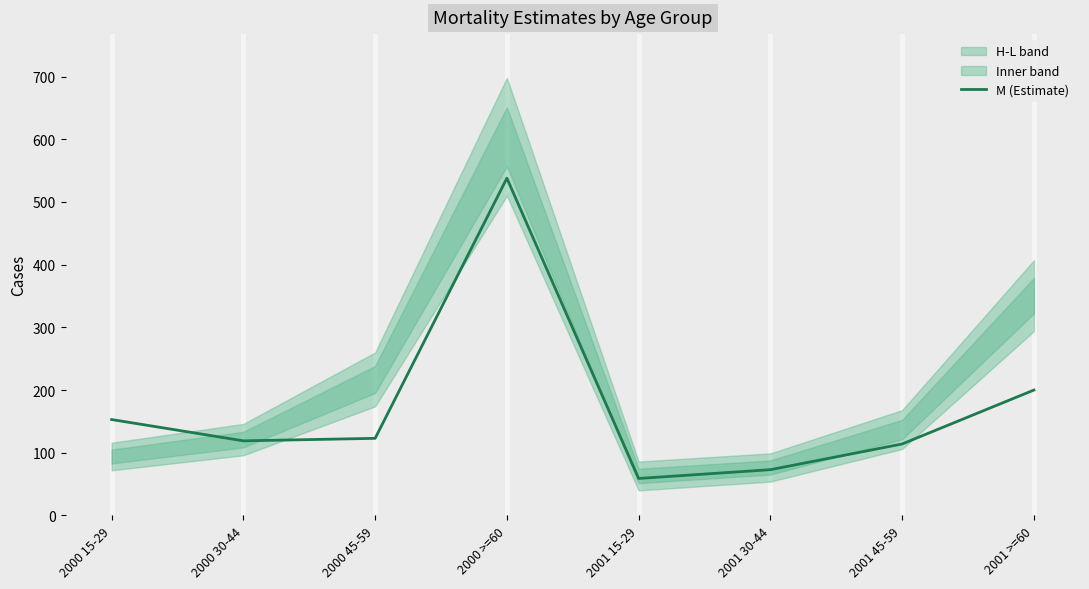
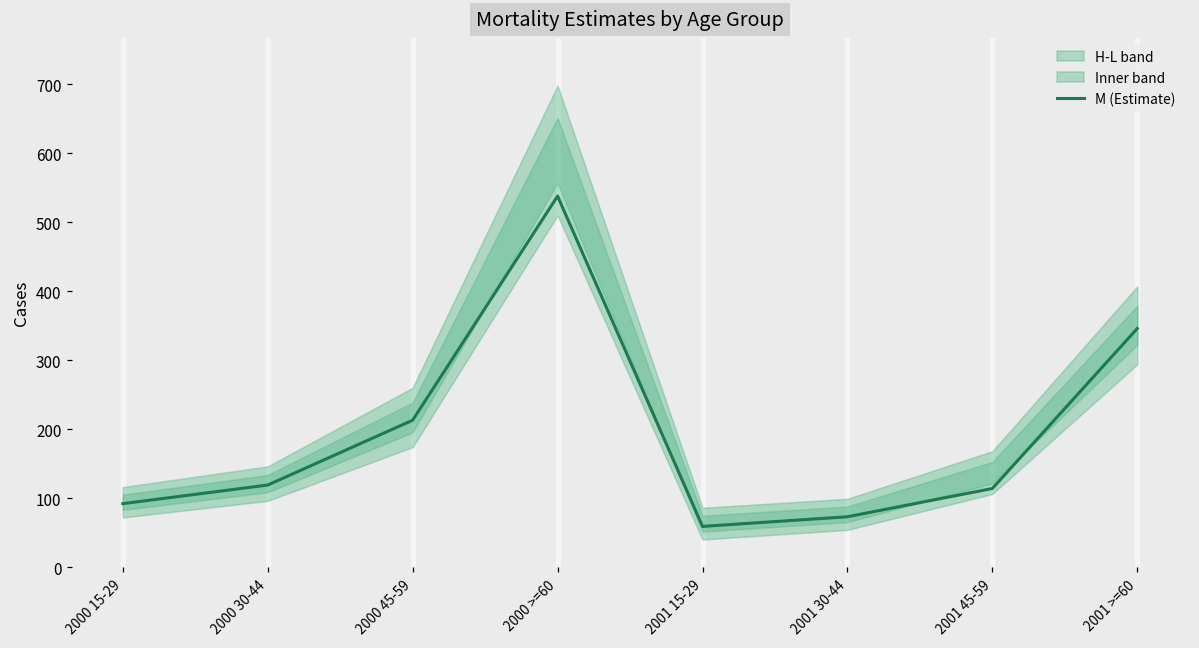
M (Estimate), 2000 15-29: 150 -> 90
M (Estimate), 2000 45-59: 120 -> 210
M (Estimate), 2001 >=60: 200 -> 350
